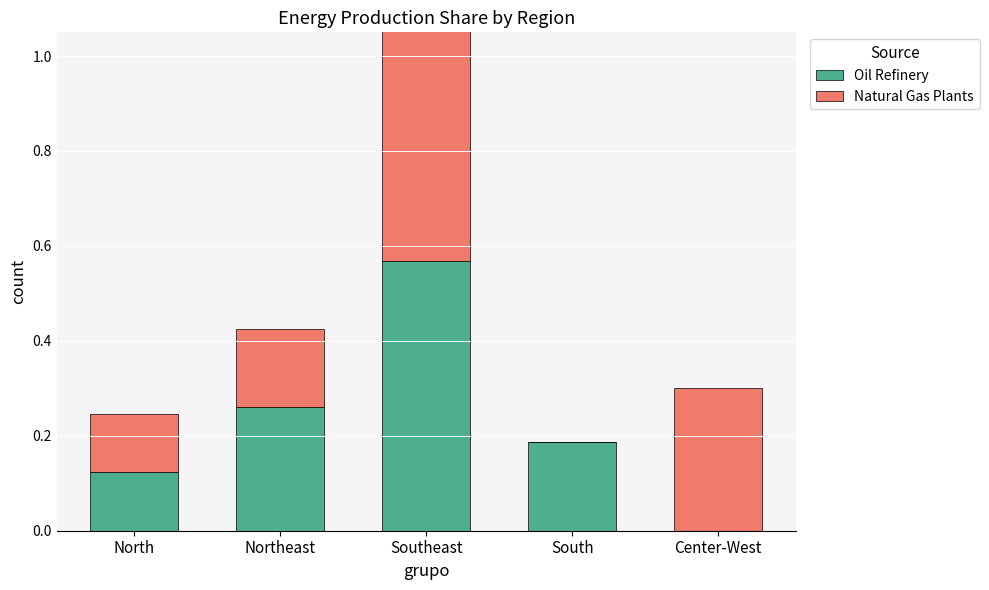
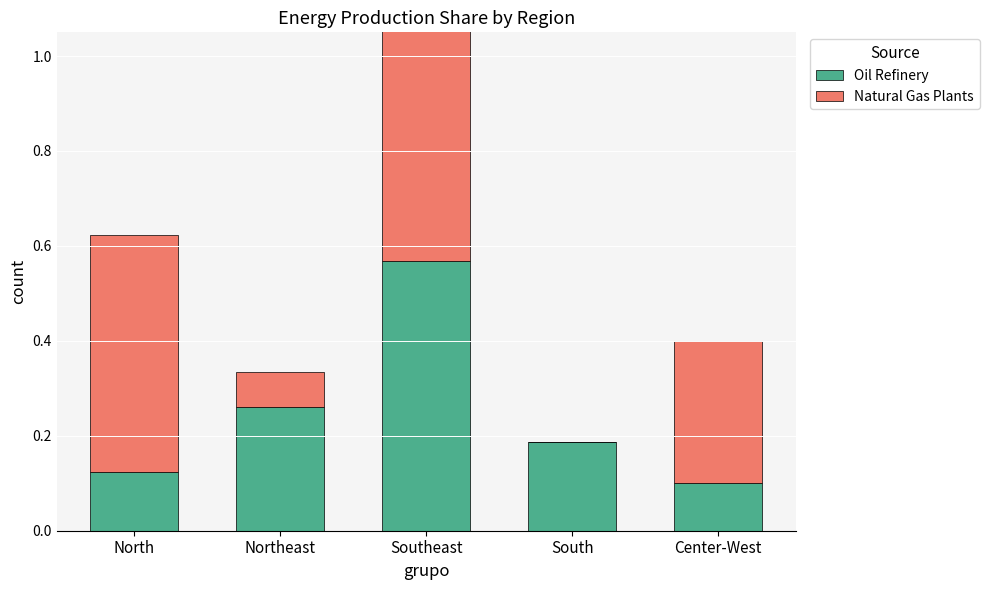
Natural Gas Plants, North: 0.12 -> 0.50
Natural Gas Plants, Northeast: 0.17 -> 0.07
Oil Refinery, Center-West: 0.0 -> 0.1
